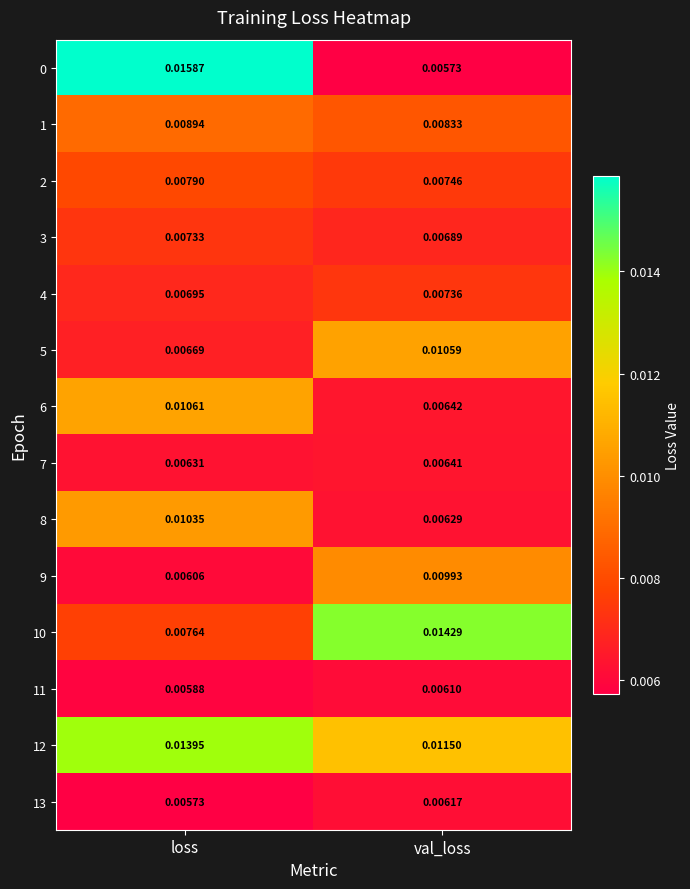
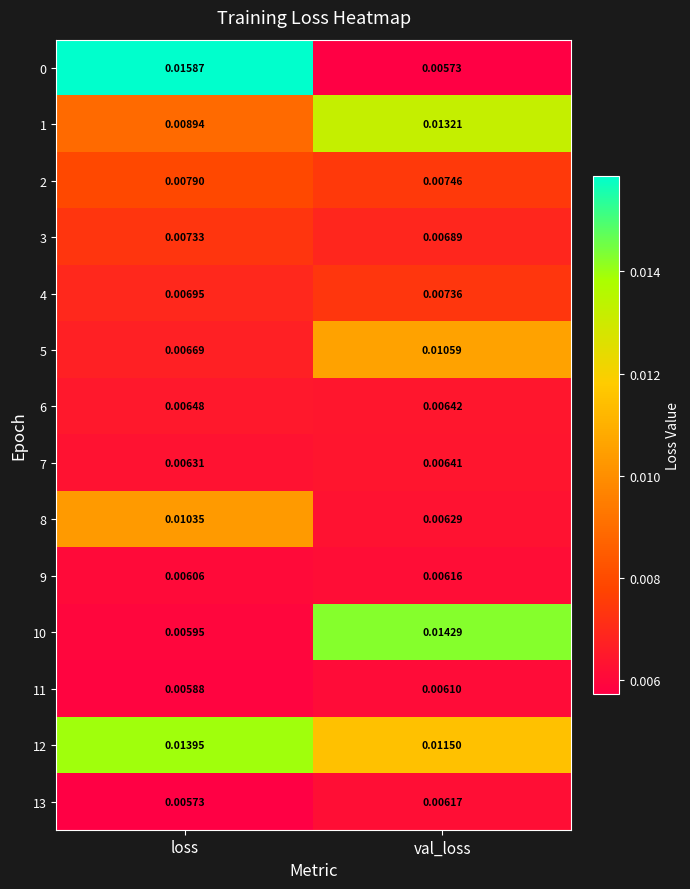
1, val_loss: 0.00833 -> 0.01321
6, loss: 0.01061 -> 0.00648
9, val_loss: 0.00993 -> 0.00616
10, loss: 0.00764 -> 0.00595
